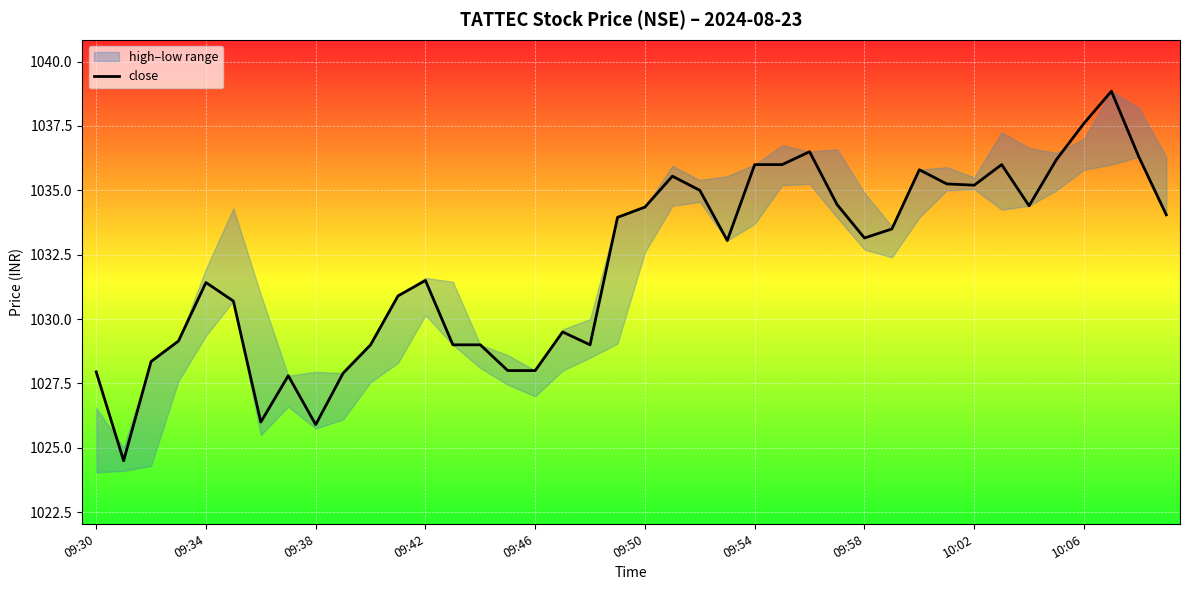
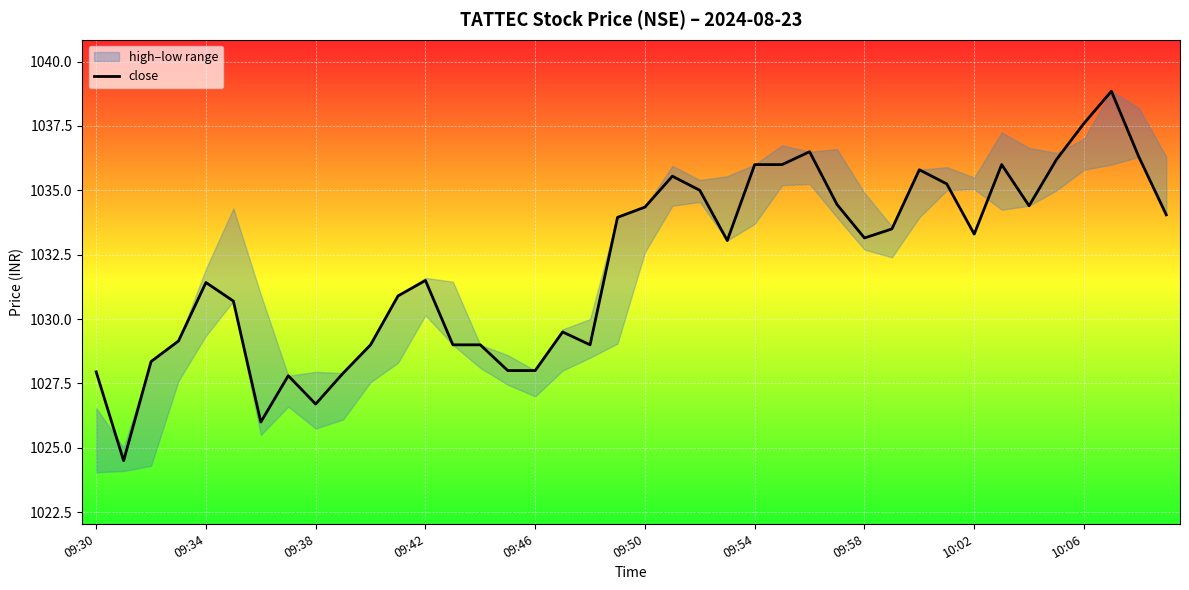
close, 09:38: 1025.9 -> 1026.7
close, 10:02: 1035.2 -> 1033.3
